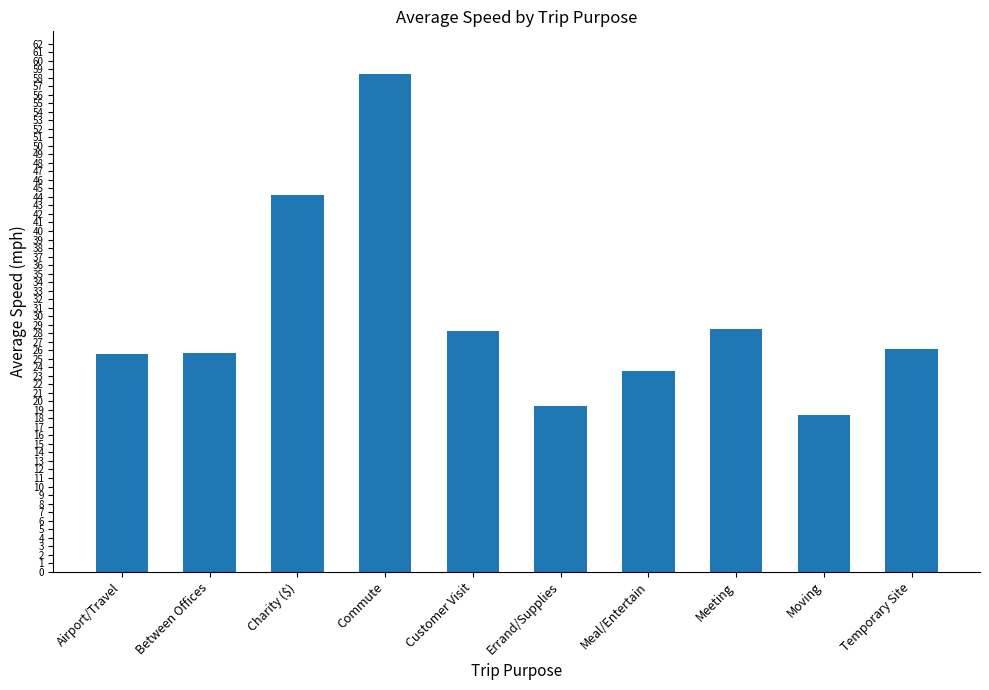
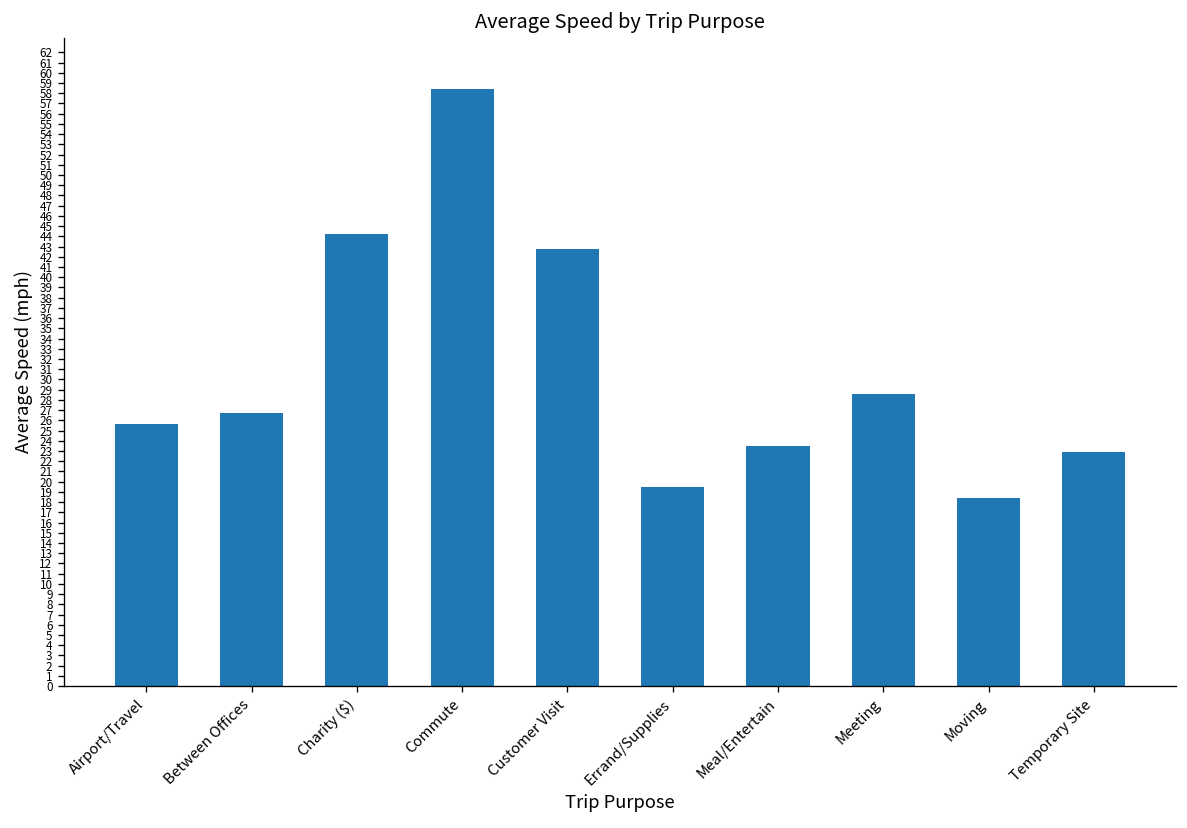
Between Offices: 26 -> 27
Customer Visit: 28 -> 43
Temporary Site: 26 -> 23
